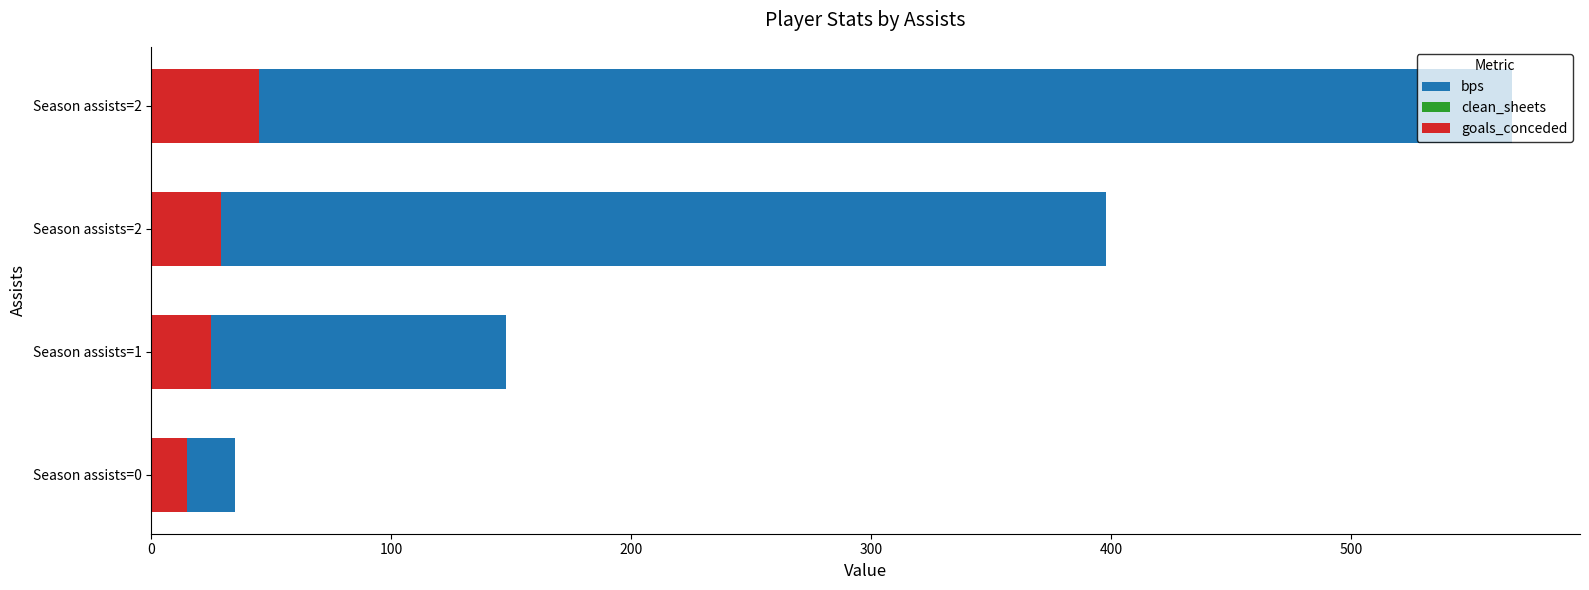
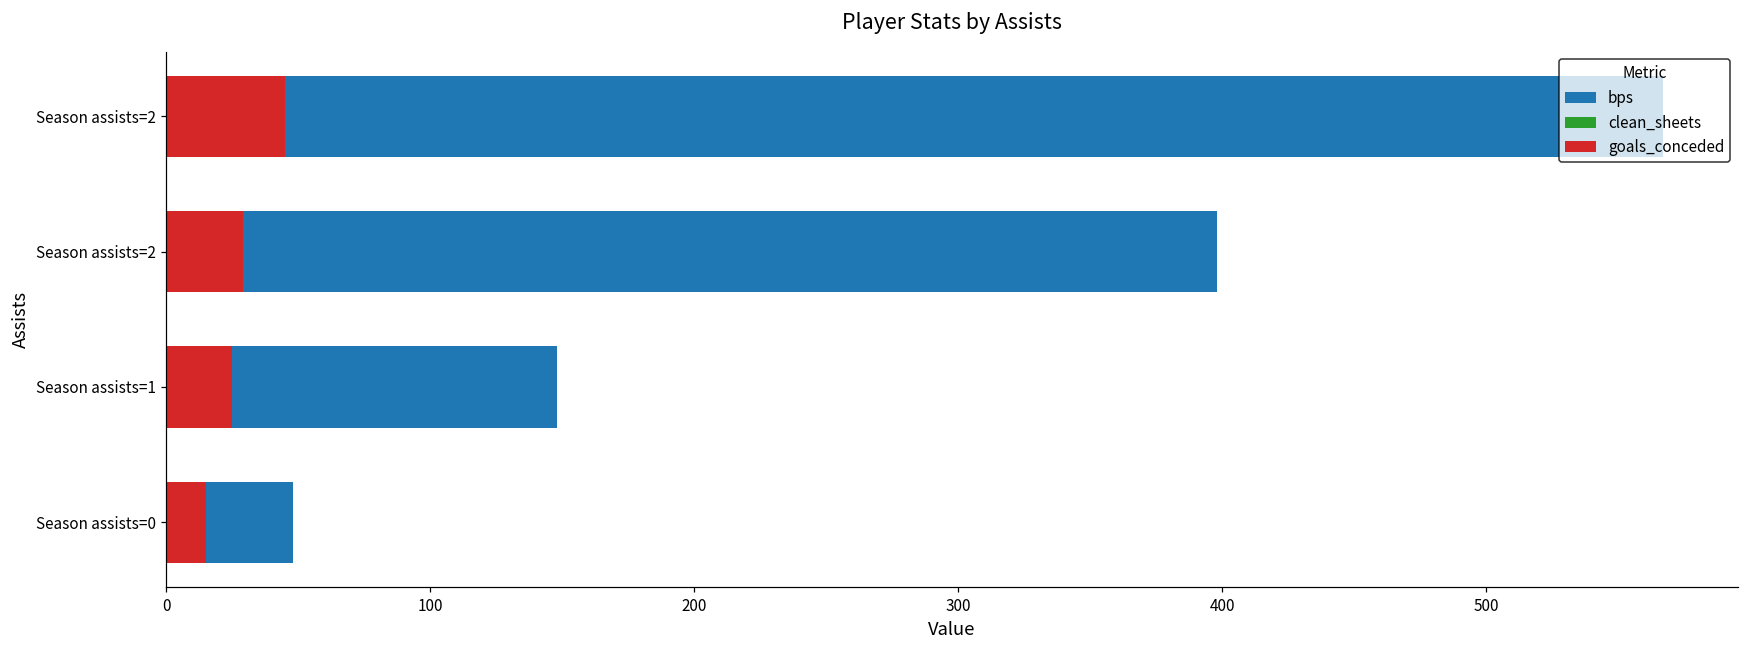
bps, Season assists=0: 35 -> 48
